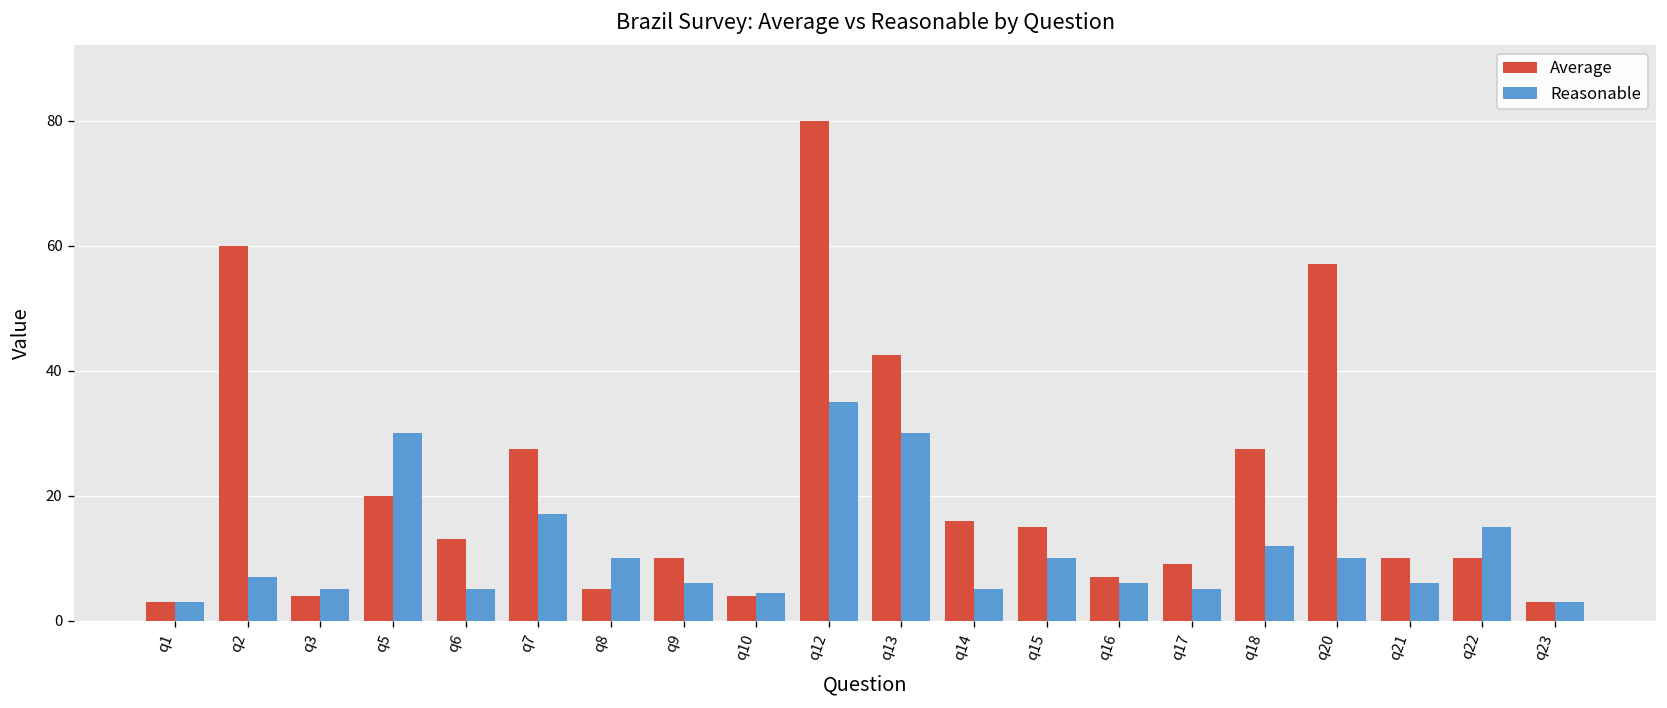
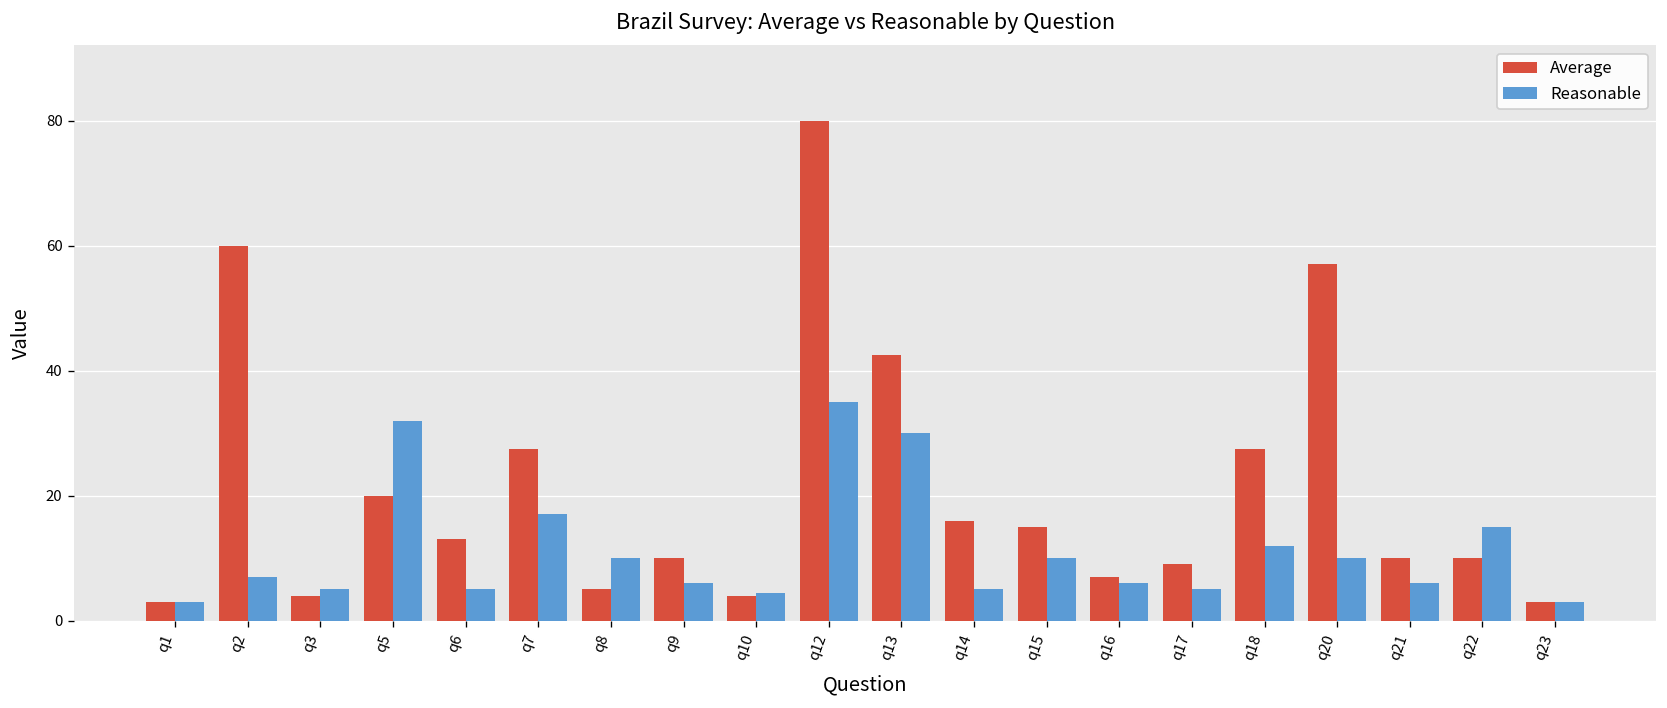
Reasonable, q5: 30 -> 32
